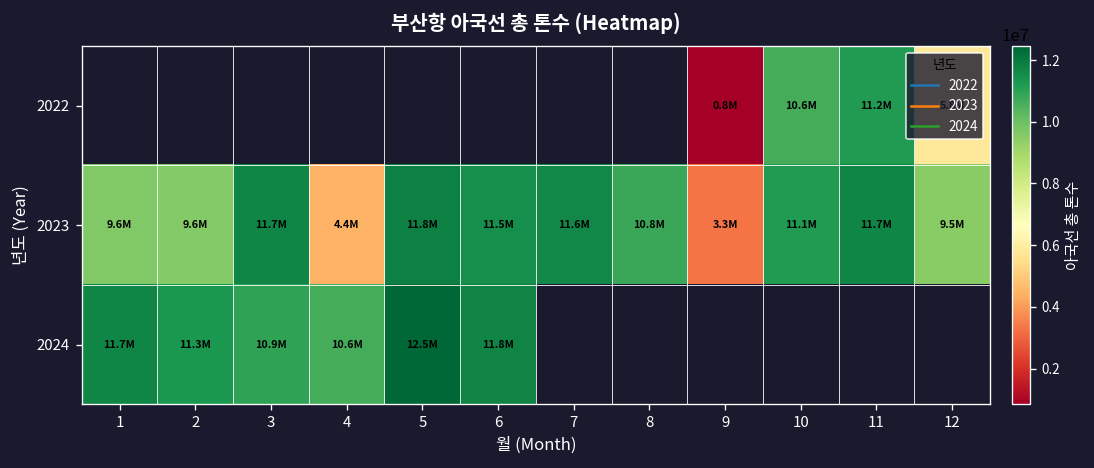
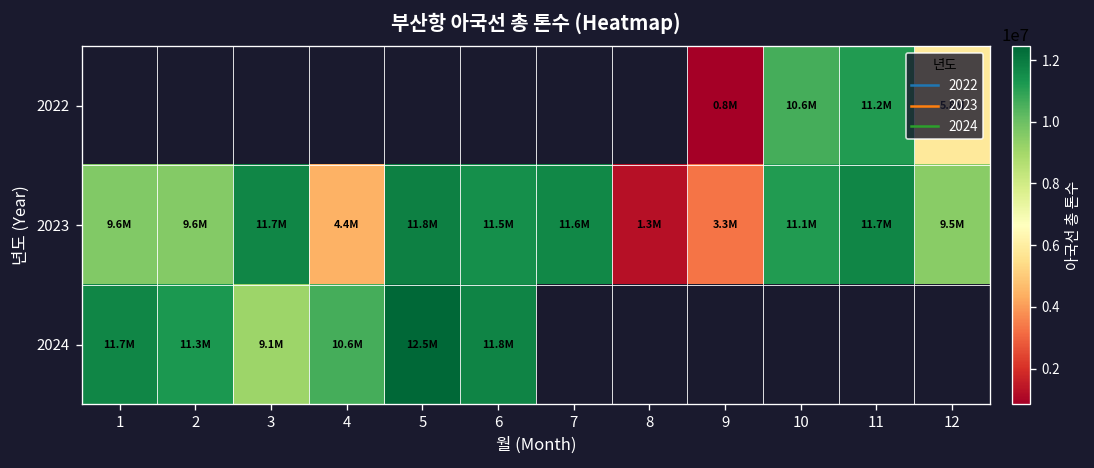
2023, 8: 10.8M -> 1.3M
2024, 3: 10.9M -> 9.1M
